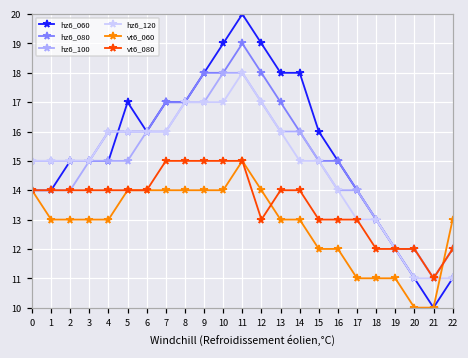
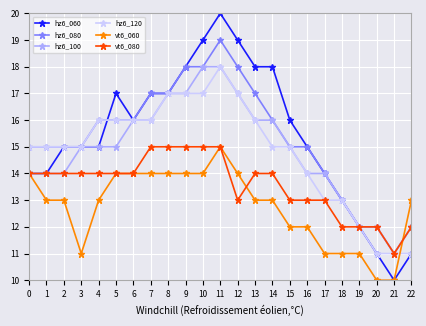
vt6_060, 3: 13 -> 11
